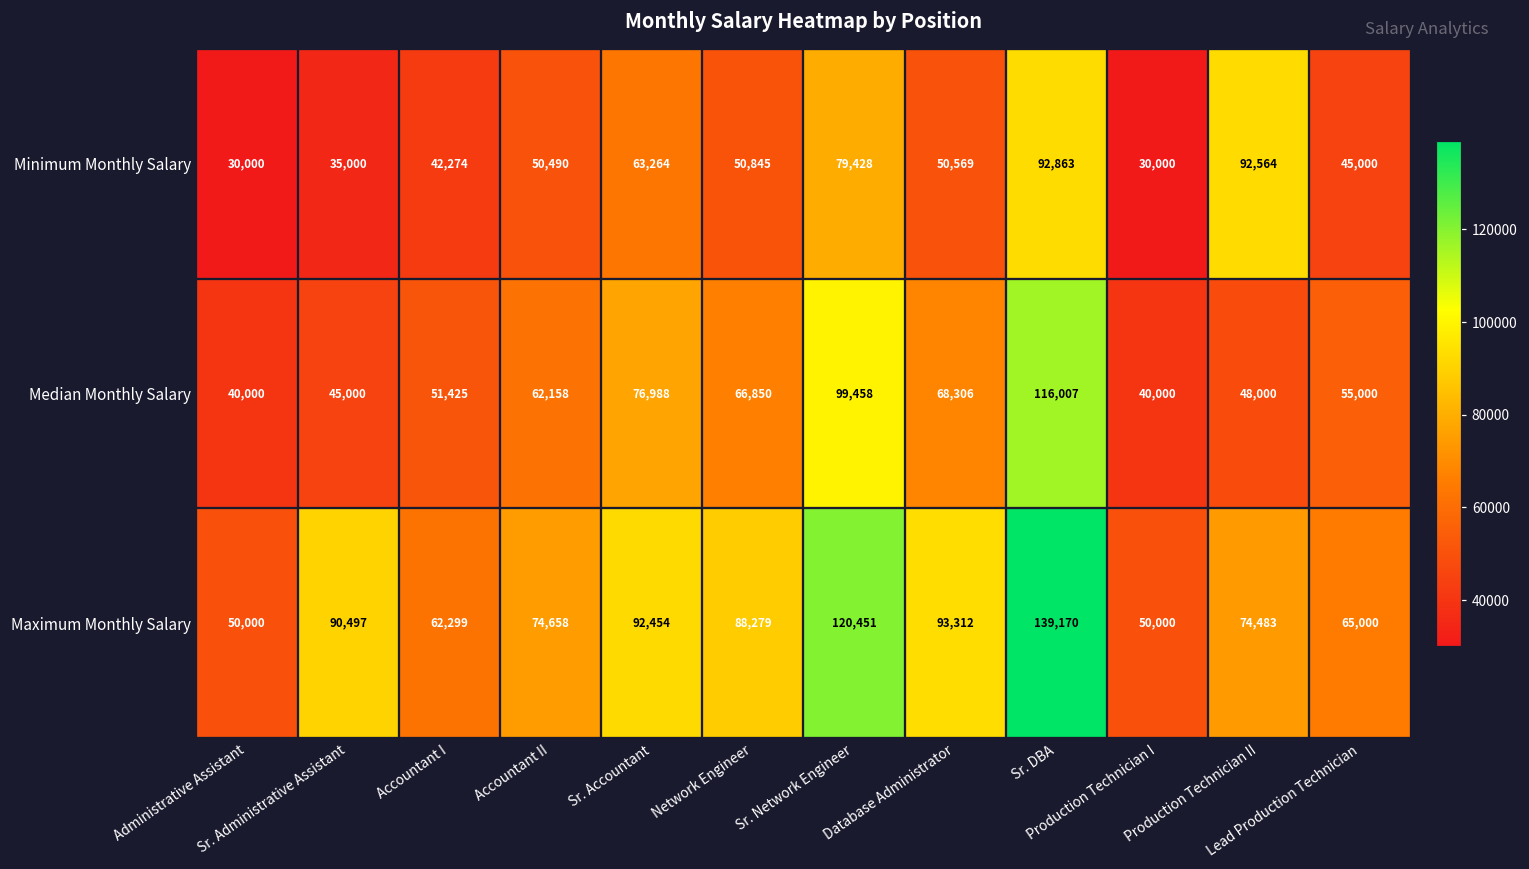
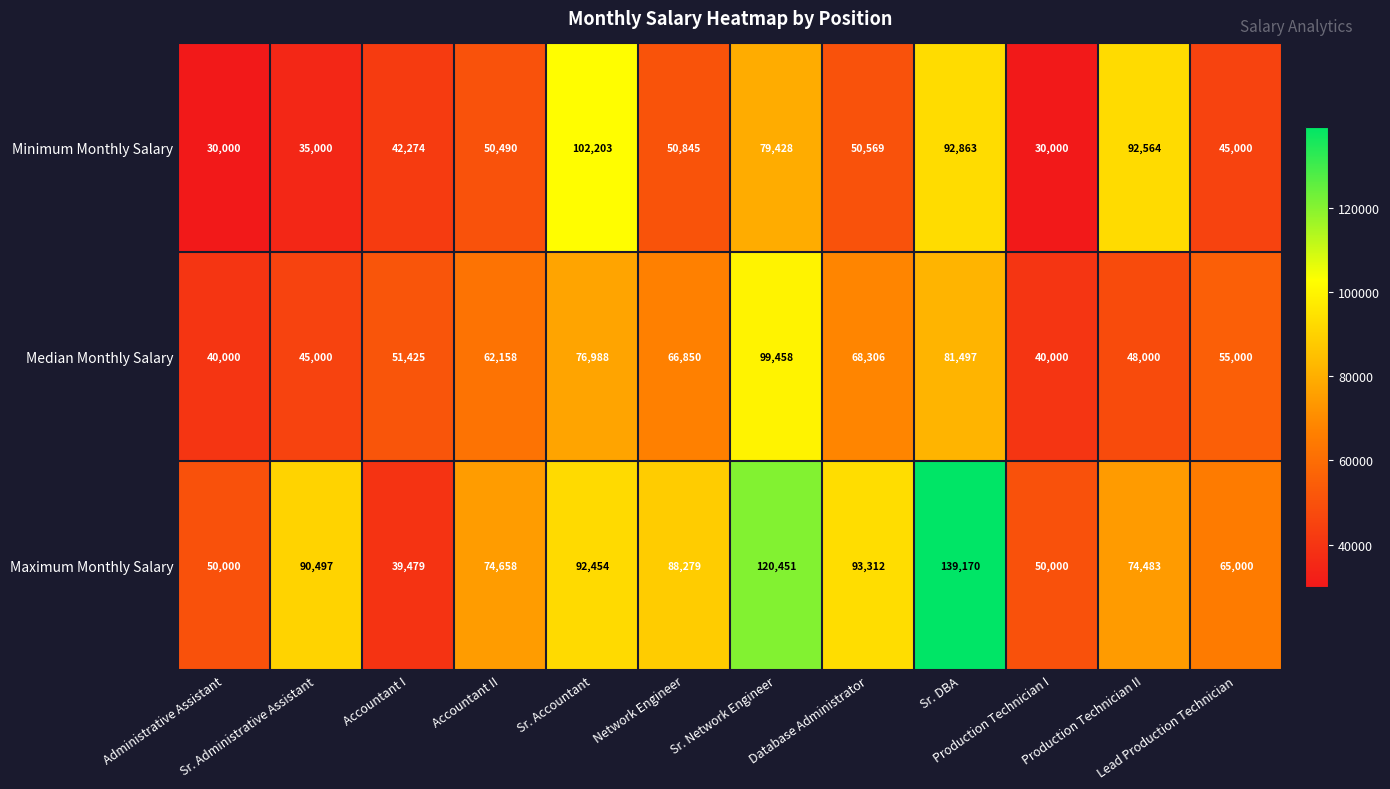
Minimum Monthly Salary, Sr. Accountant: 63,264 -> 102,203
Median Monthly Salary, Sr. DBA: 116,007 -> 81,497
Maximum Monthly Salary, Accountant I: 62,299 -> 39,479
